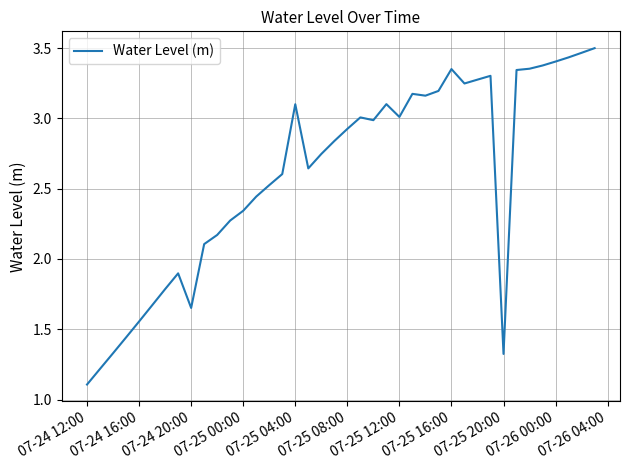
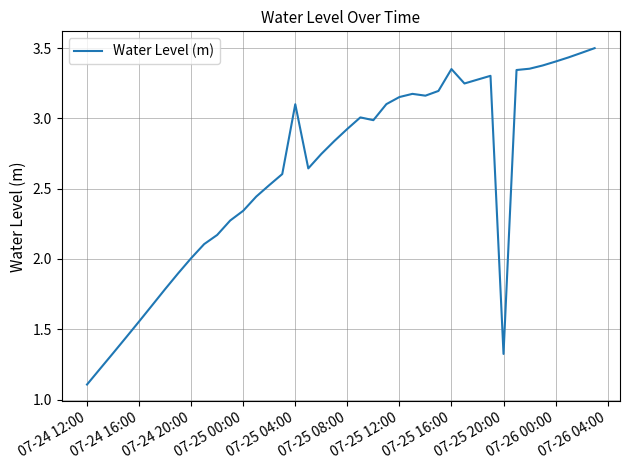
07-24 20:00: 1.65 -> 2.01
07-25 12:00: 3.01 -> 3.15
